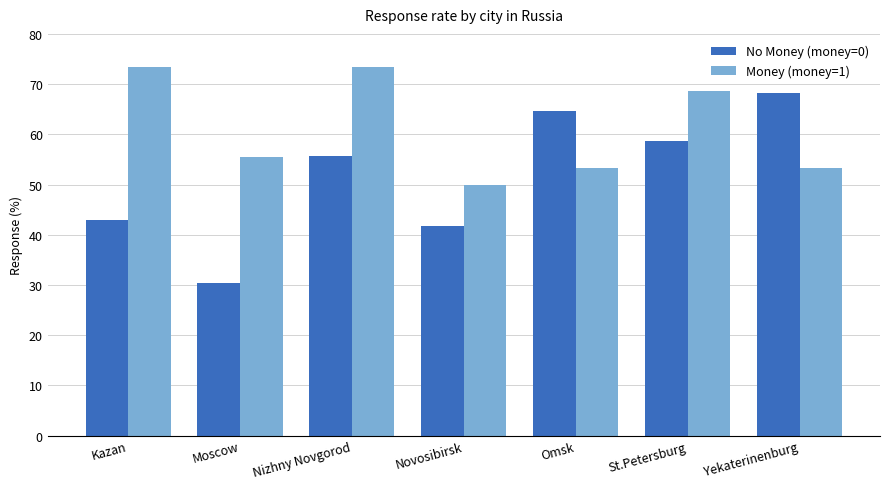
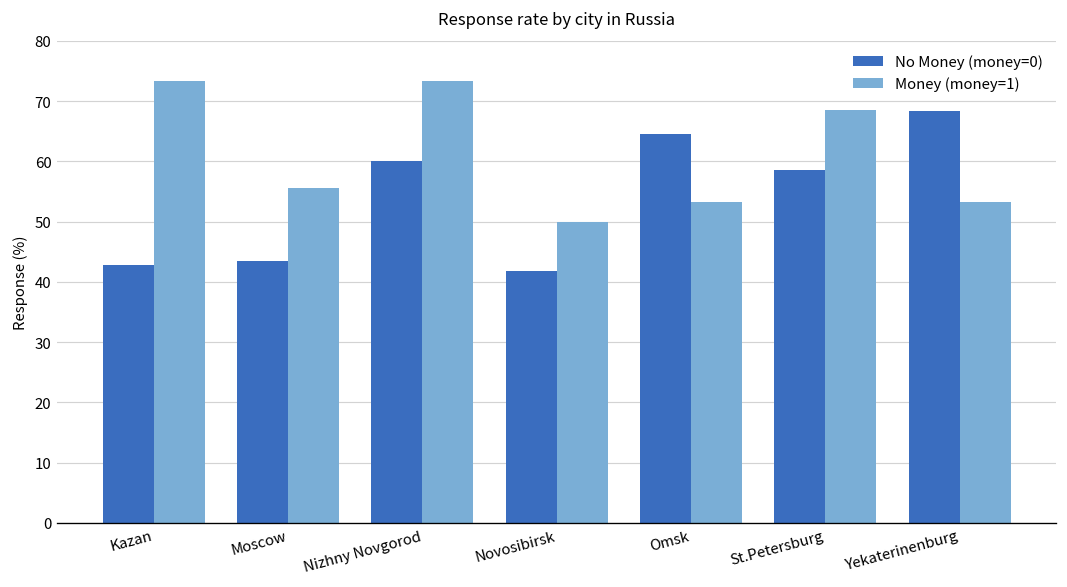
No Money (money=0), Moscow: 30 -> 43
No Money (money=0), Nizhny Novgorod: 56 -> 60
